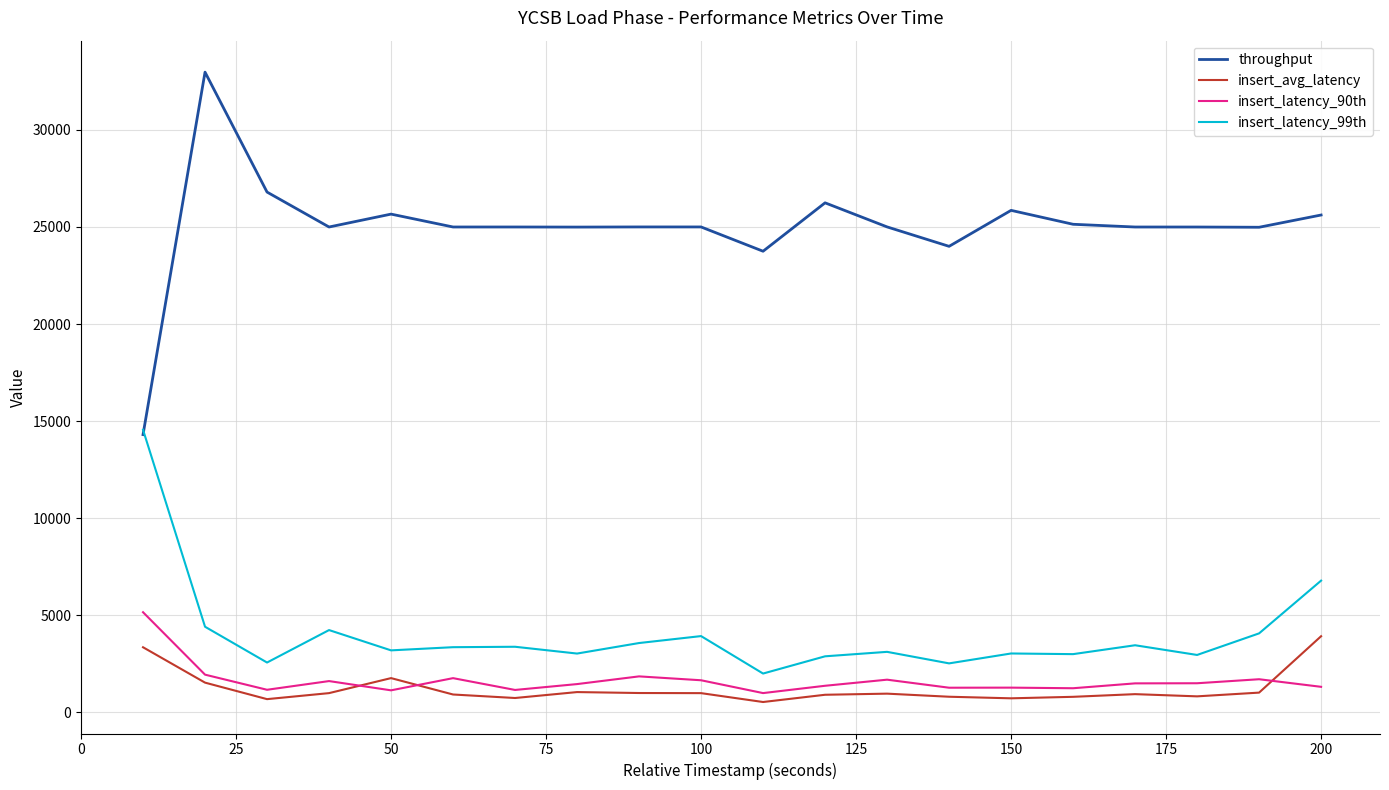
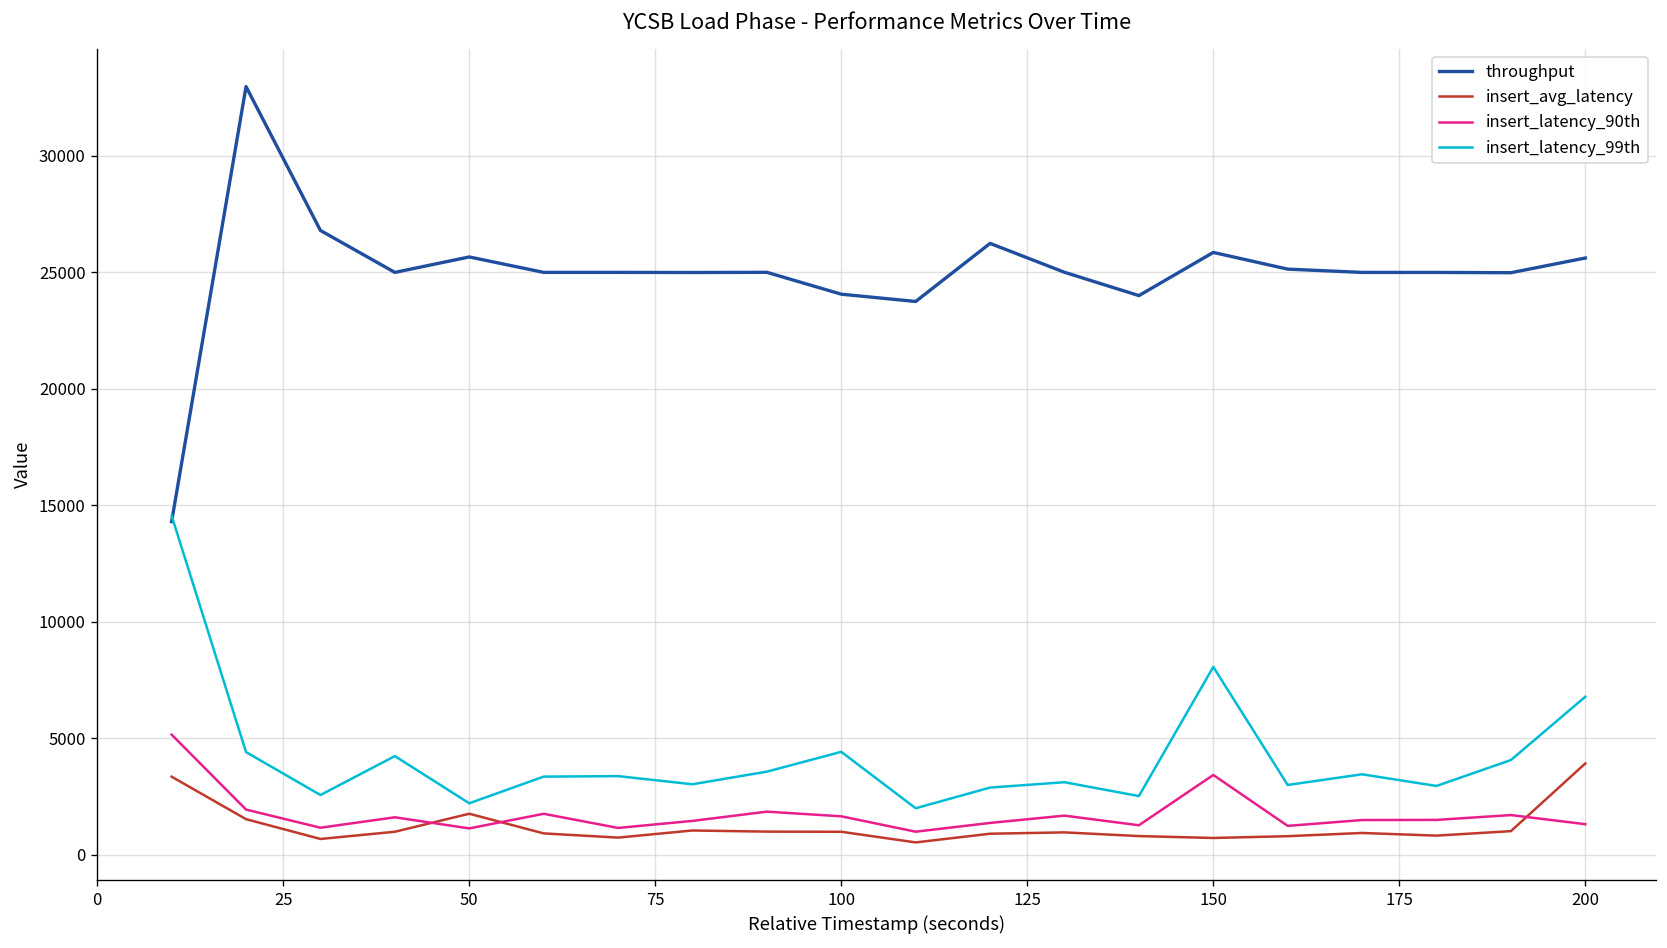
insert_latency_99th, 50: 3200 -> 2200
throughput, 100: 25000 -> 24100
insert_latency_99th, 100: 3900 -> 4400
insert_latency_90th, 150: 1300 -> 3400
insert_latency_99th, 150: 3000 -> 8100
